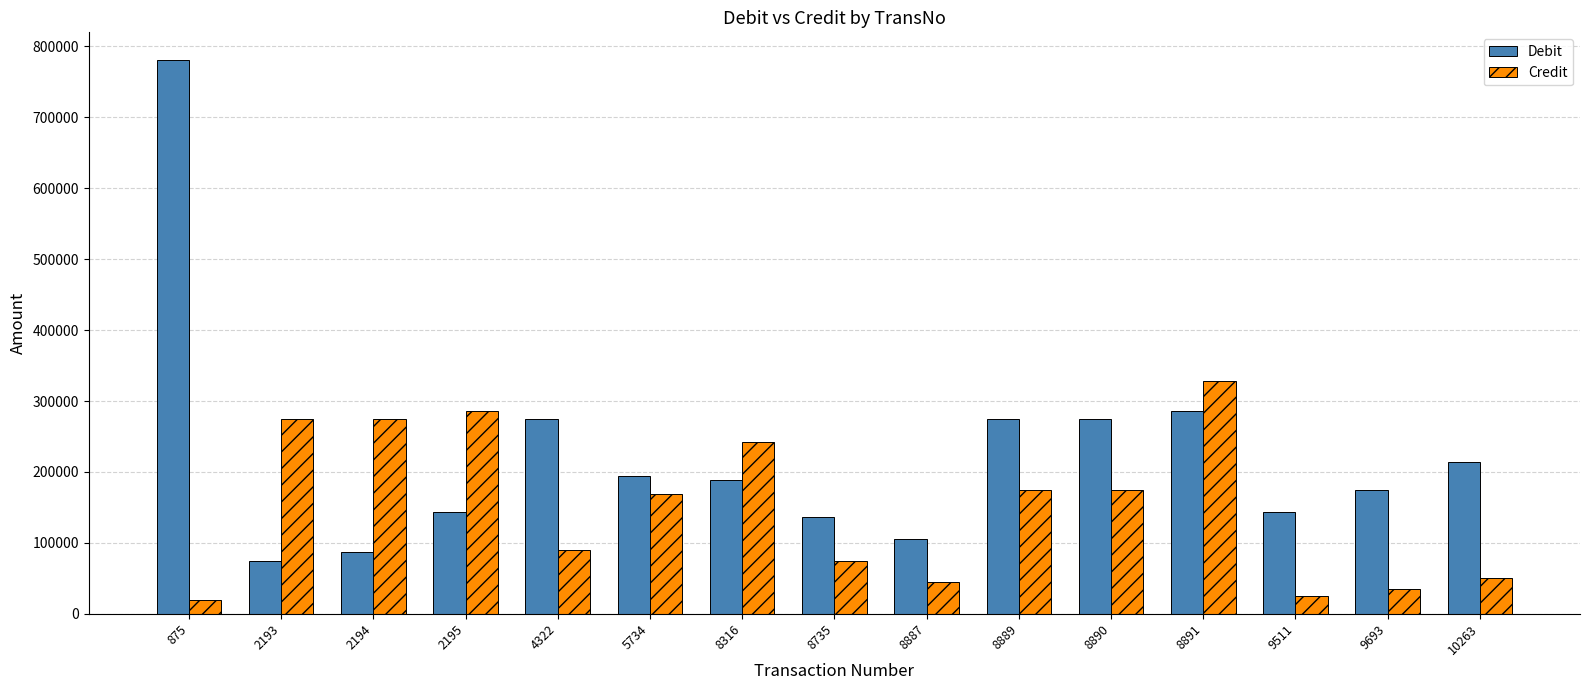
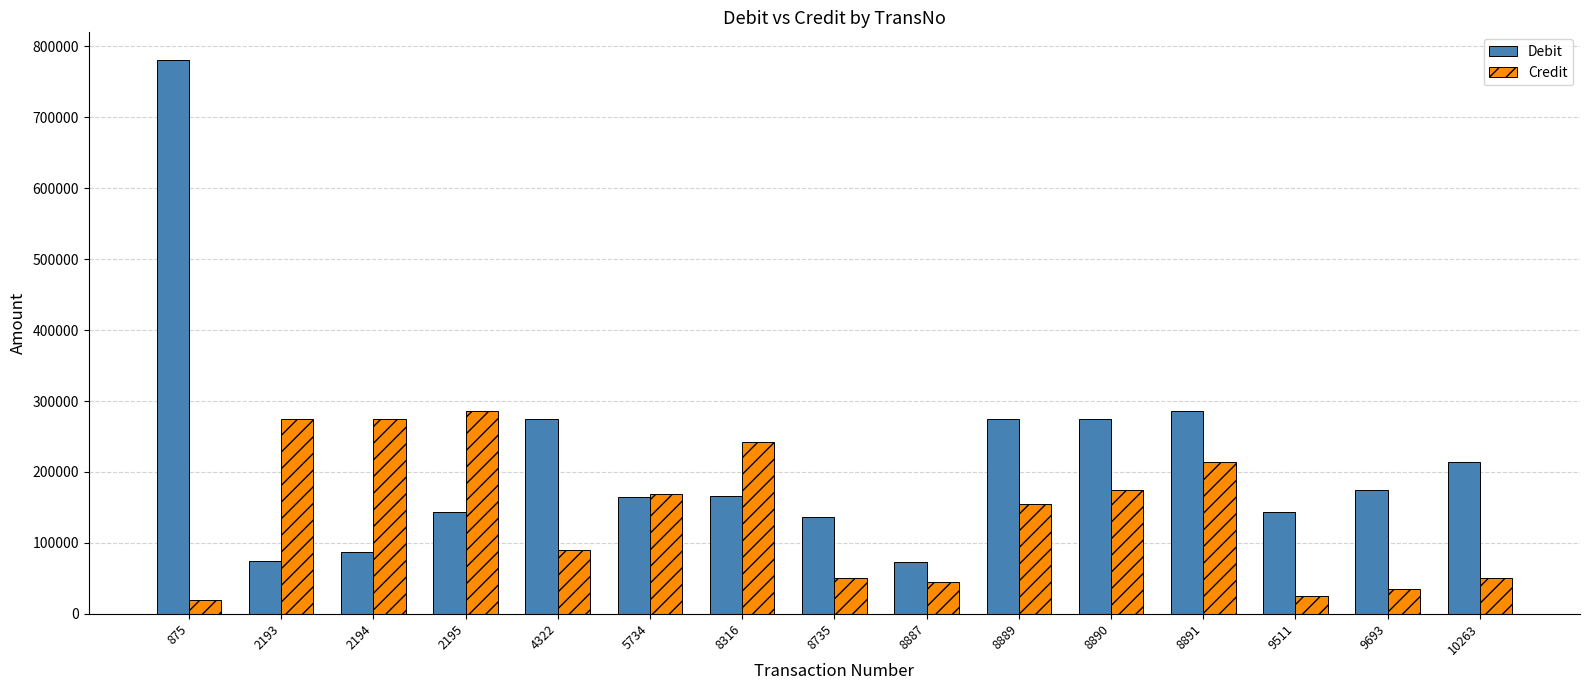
Debit, 5734: 190000 -> 160000
Debit, 8316: 190000 -> 170000
Credit, 8735: 70000 -> 50000
Debit, 8887: 110000 -> 70000
Credit, 8889: 180000 -> 150000
Credit, 8891: 330000 -> 210000
